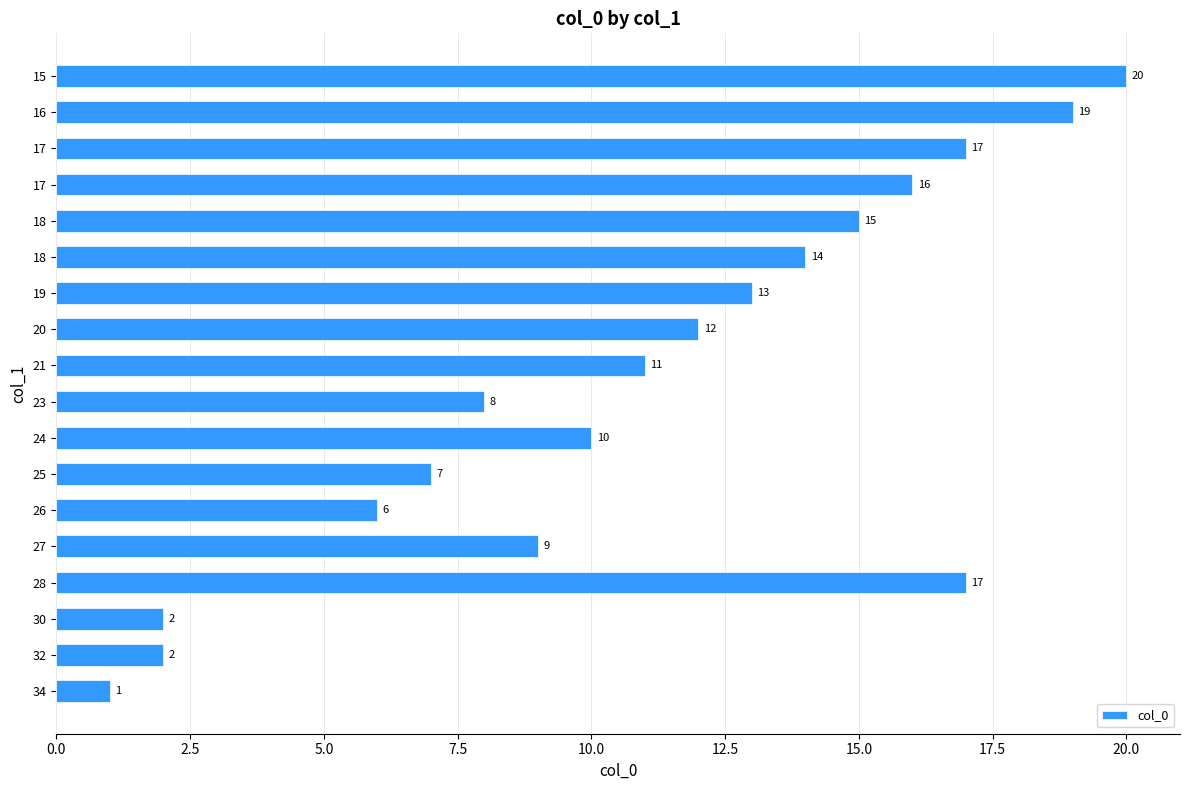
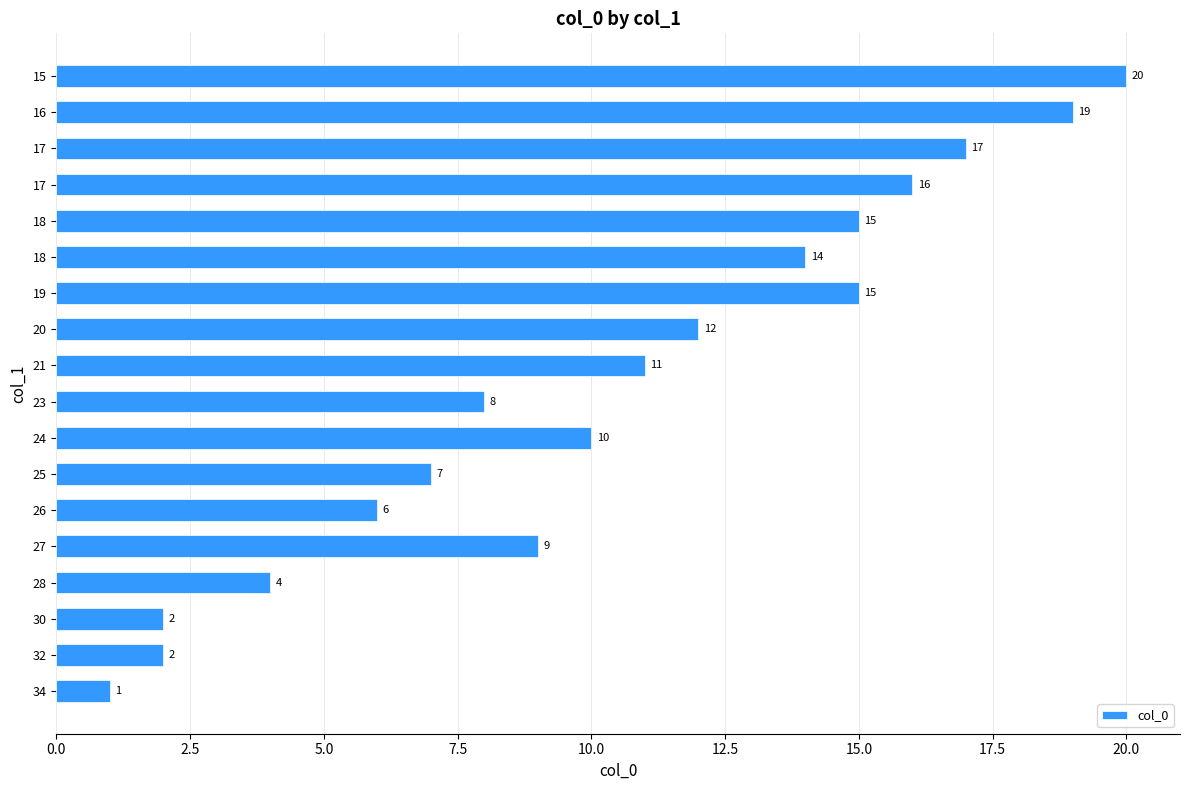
19: 13 -> 15
28: 17 -> 4
